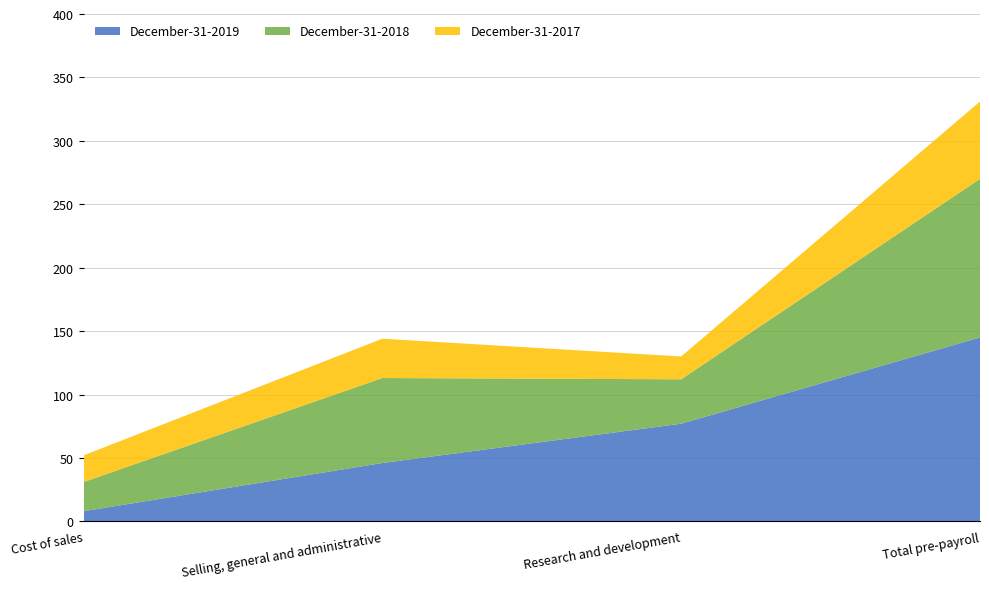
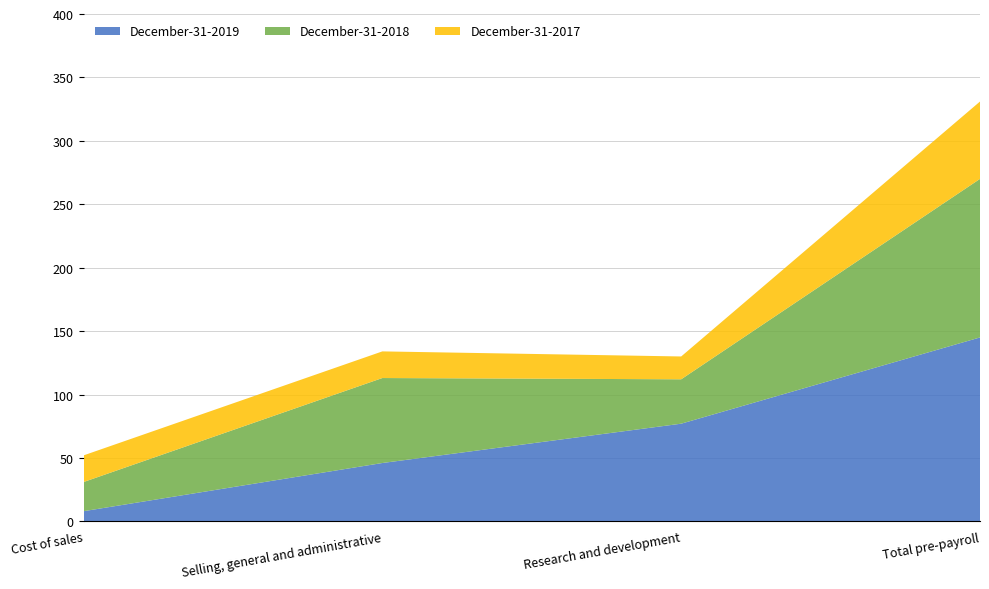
December-31-2017, Selling, general and administrative: 31 -> 21
